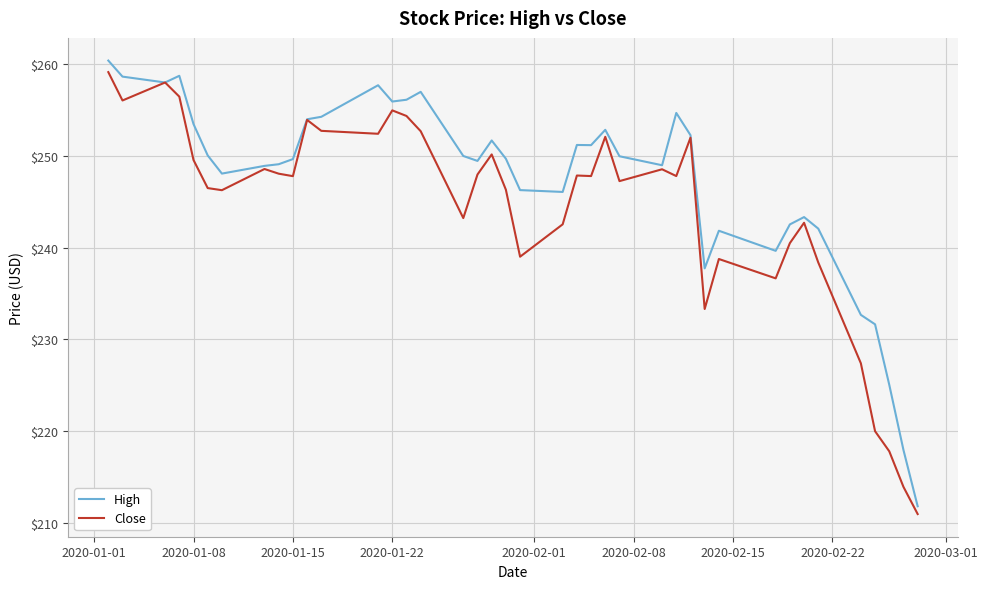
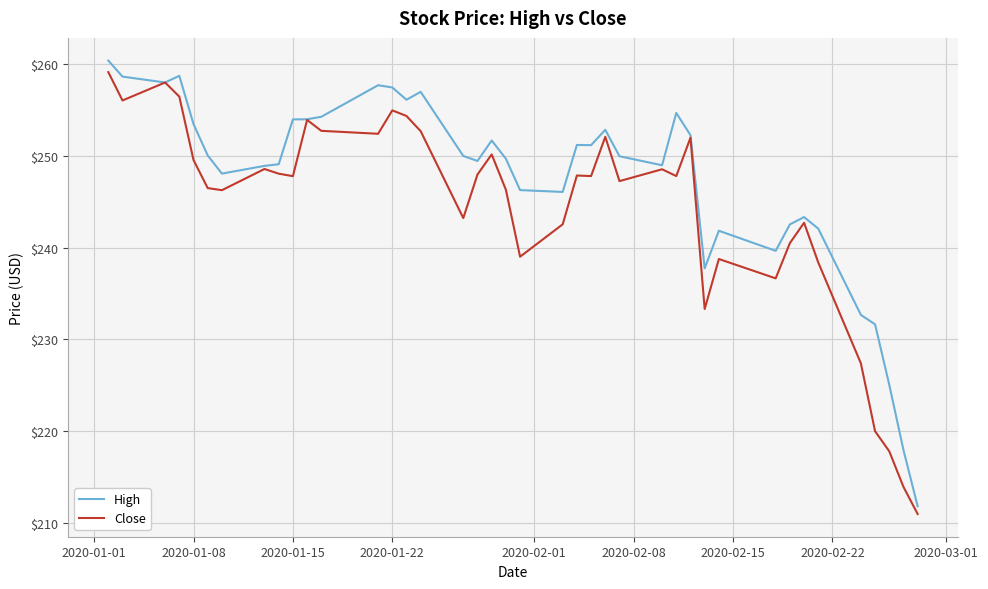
High, 2020-01-15: $250 -> $254
High, 2020-01-22: $256 -> $257
